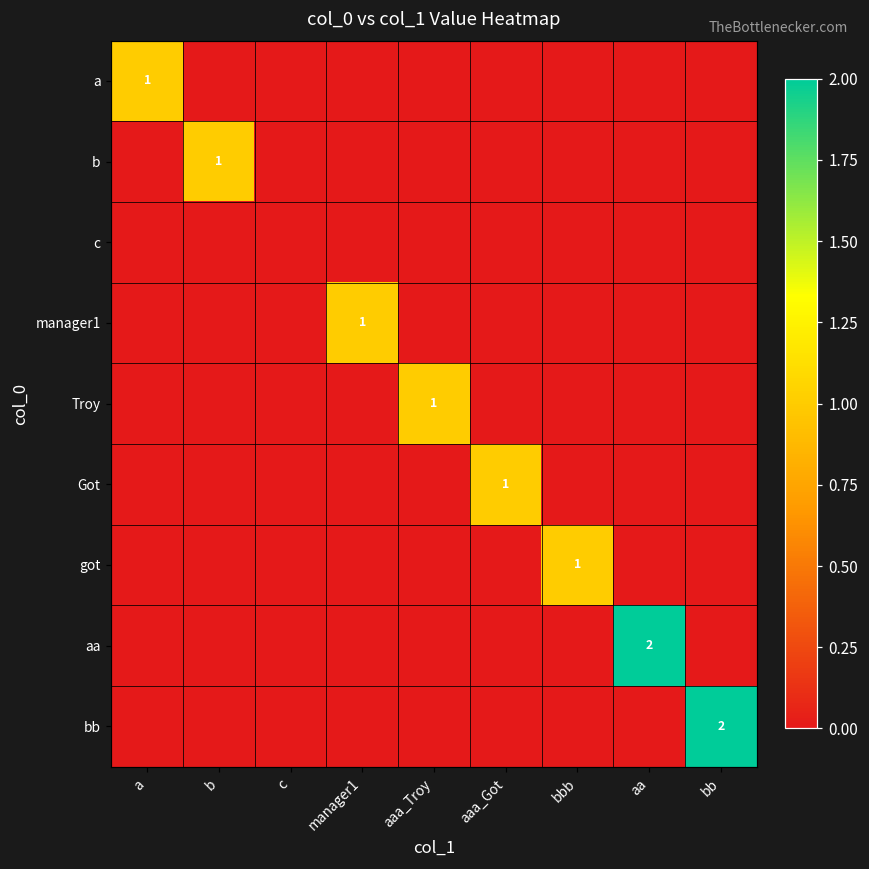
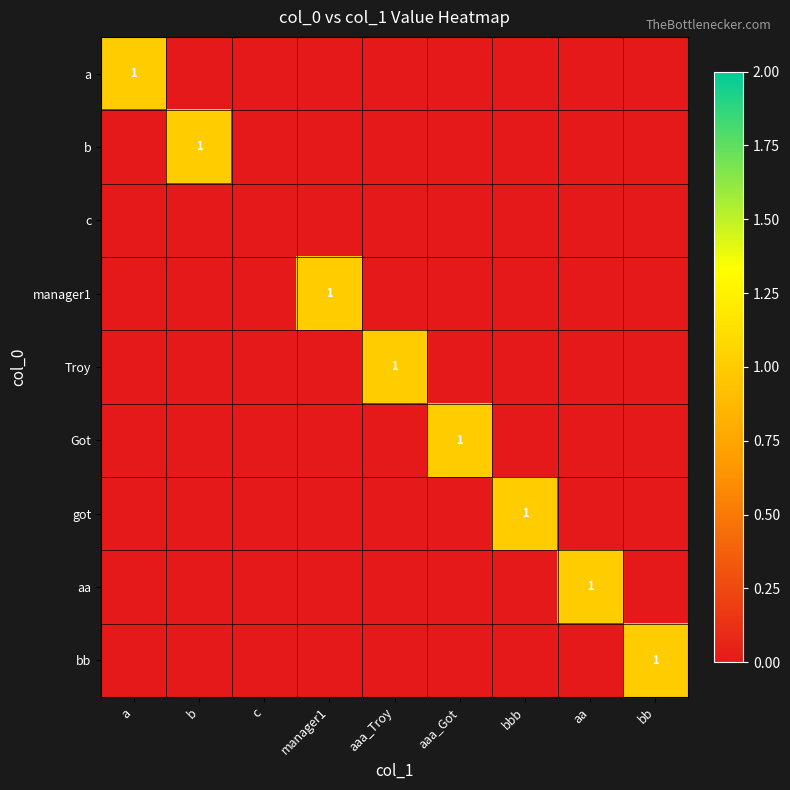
aa, aa: 2 -> 1
bb, bb: 2 -> 1
